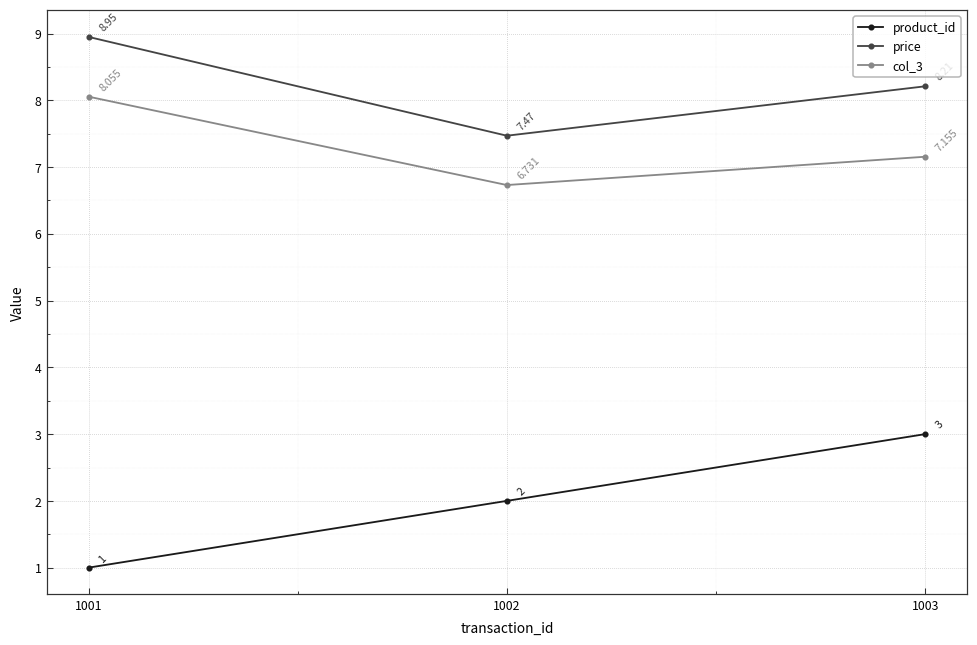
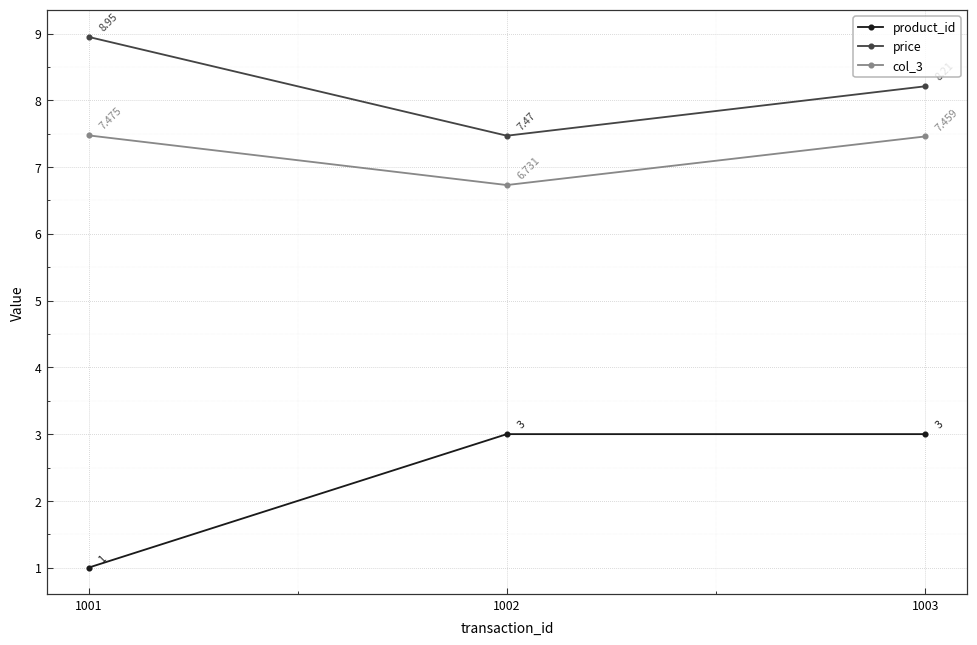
col_3, 1001: 8.055 -> 7.475
product_id, 1002: 2 -> 3
col_3, 1003: 7.155 -> 7.459
